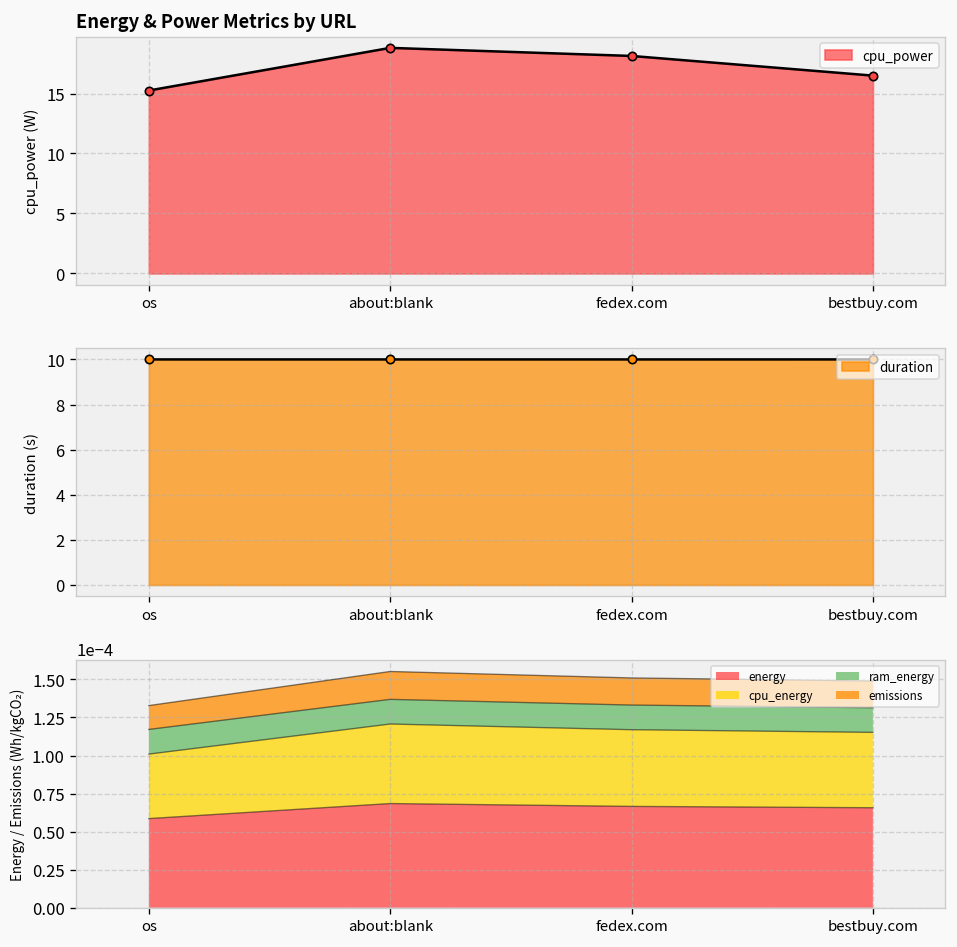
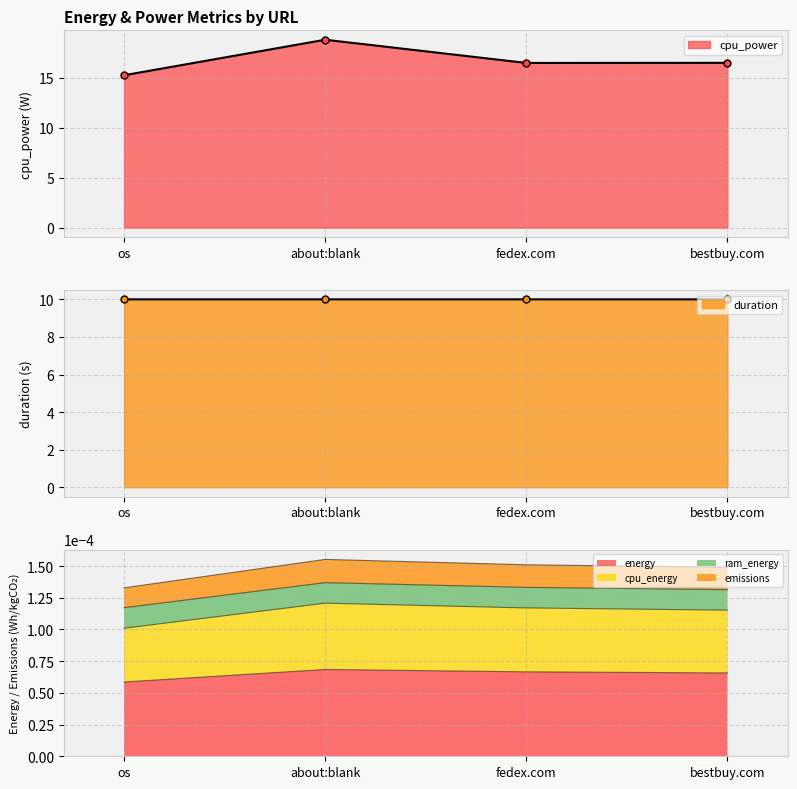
Energy & Power Metrics by URL, fedex.com: 18 -> 16
